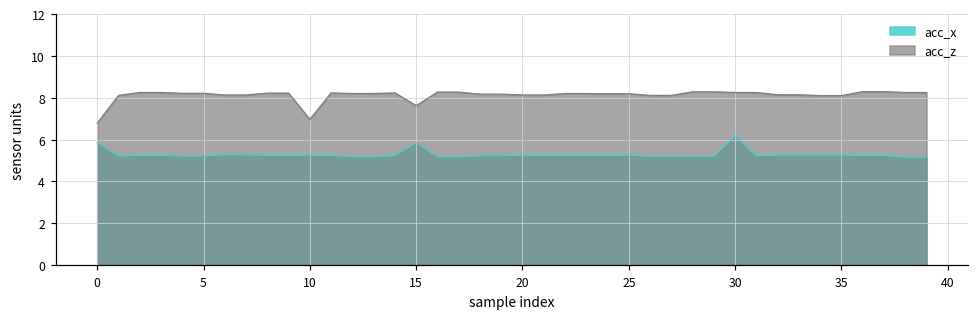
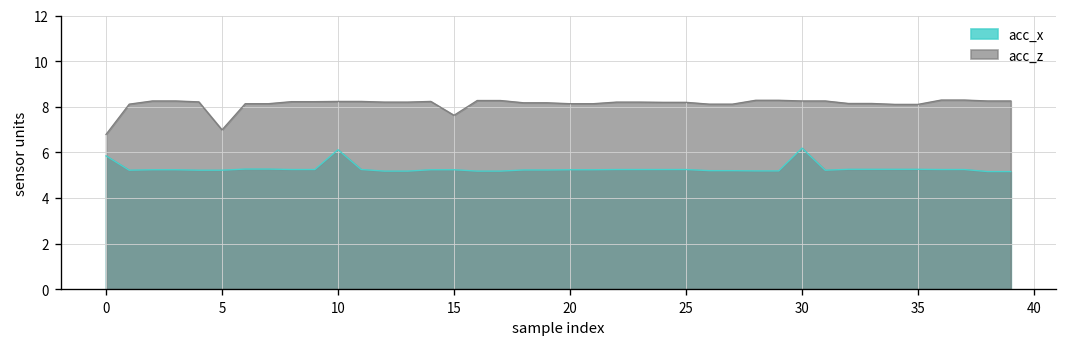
acc_z, 5: 8.2 -> 7.0
acc_x, 10: 5.3 -> 6.1
acc_z, 10: 7.0 -> 8.2
acc_x, 15: 5.9 -> 5.2
